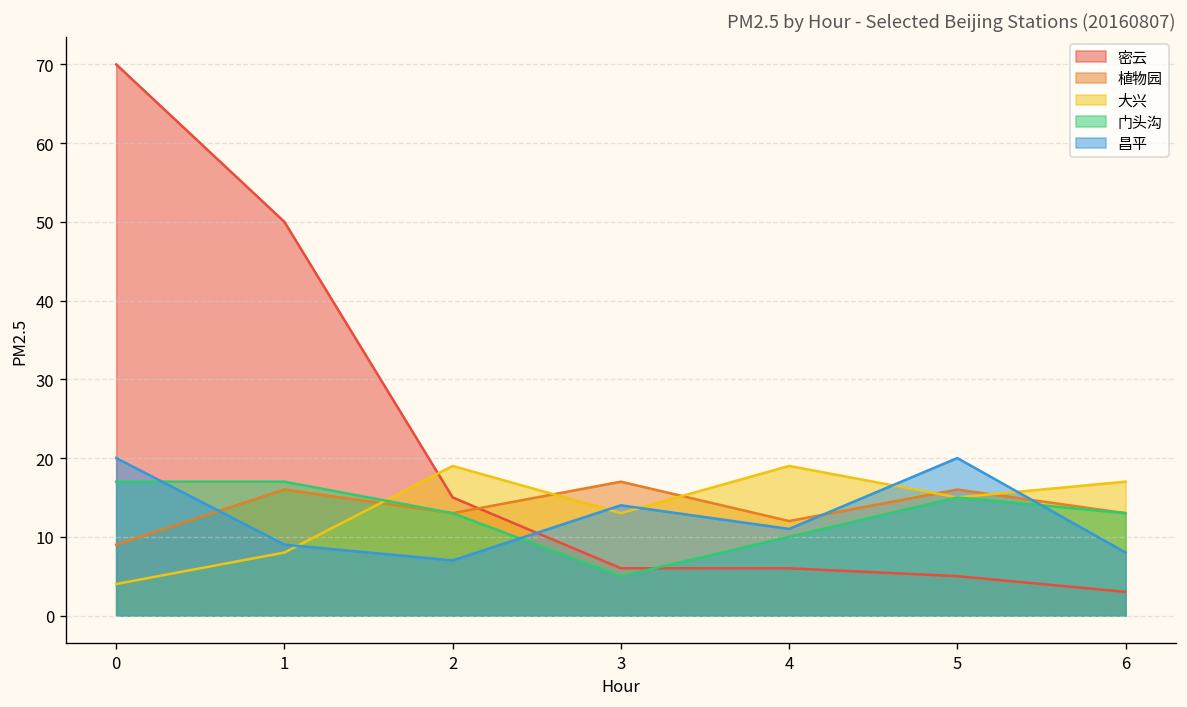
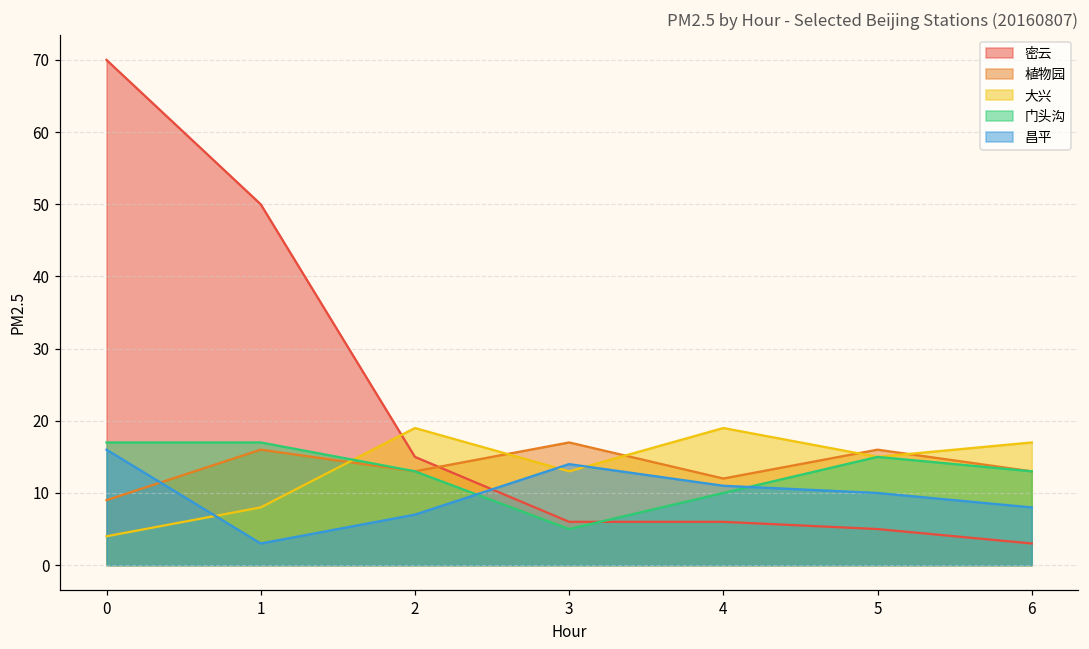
昌平, 0: 20 -> 16
昌平, 1: 9 -> 3
昌平, 5: 20 -> 10
